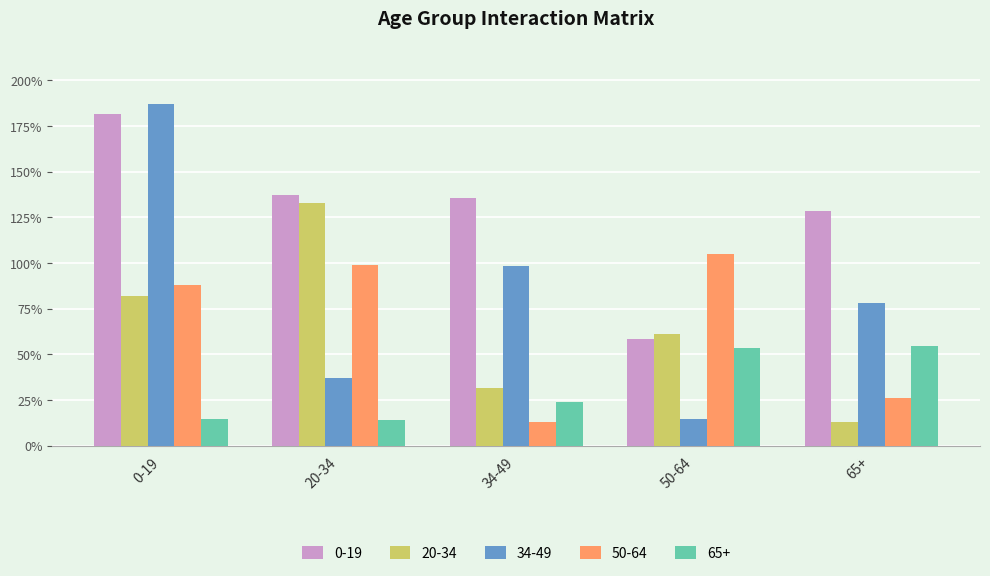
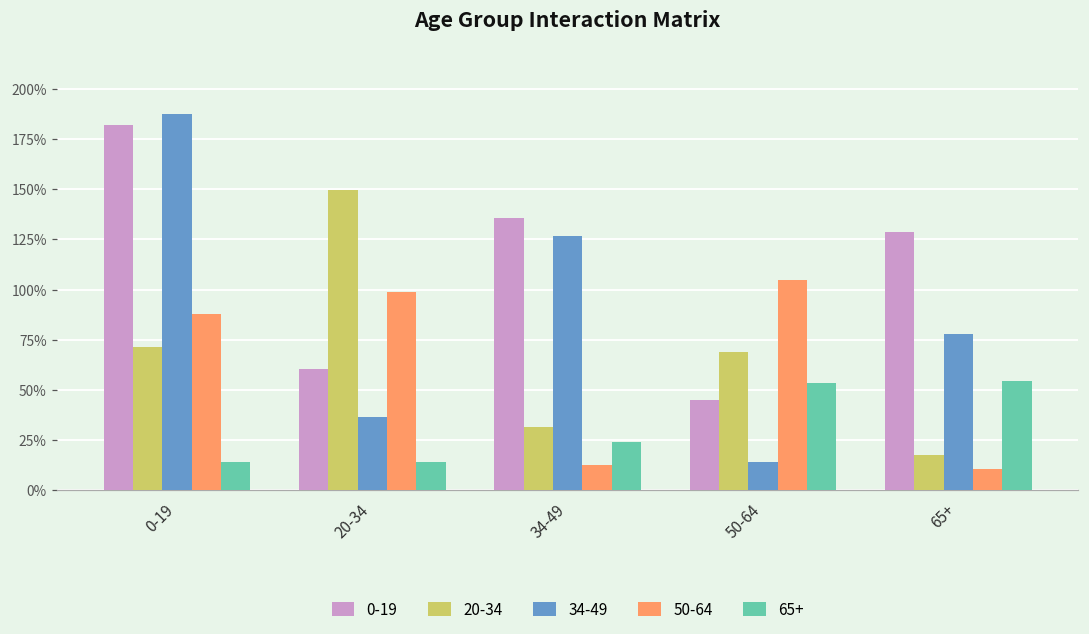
20-34, 0-19: 82% -> 72%
0-19, 20-34: 137% -> 60%
20-34, 20-34: 133% -> 150%
34-49, 34-49: 98% -> 126%
0-19, 50-64: 58% -> 45%
20-34, 50-64: 61% -> 69%
20-34, 65+: 13% -> 18%
50-64, 65+: 26% -> 11%
